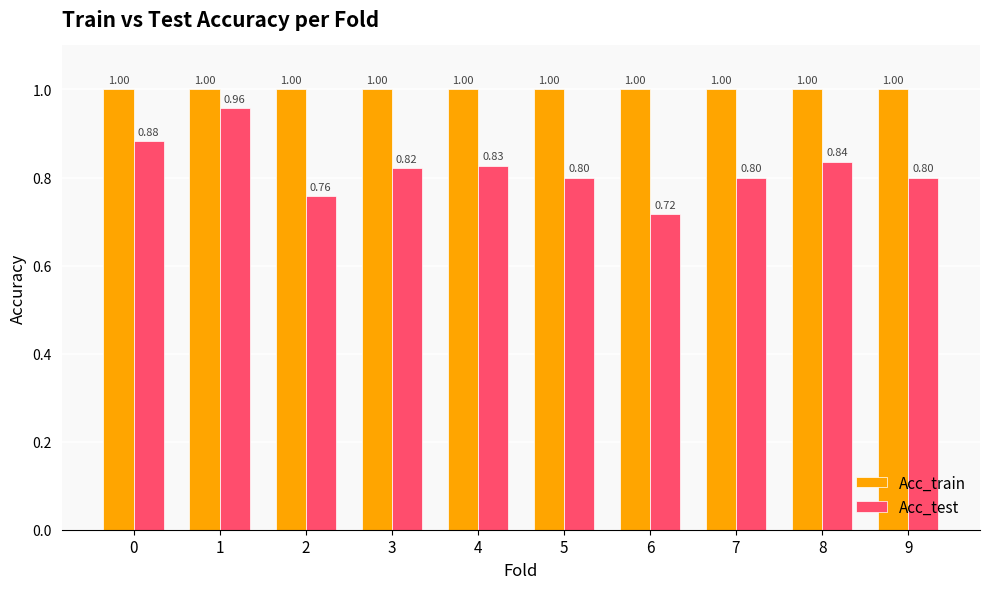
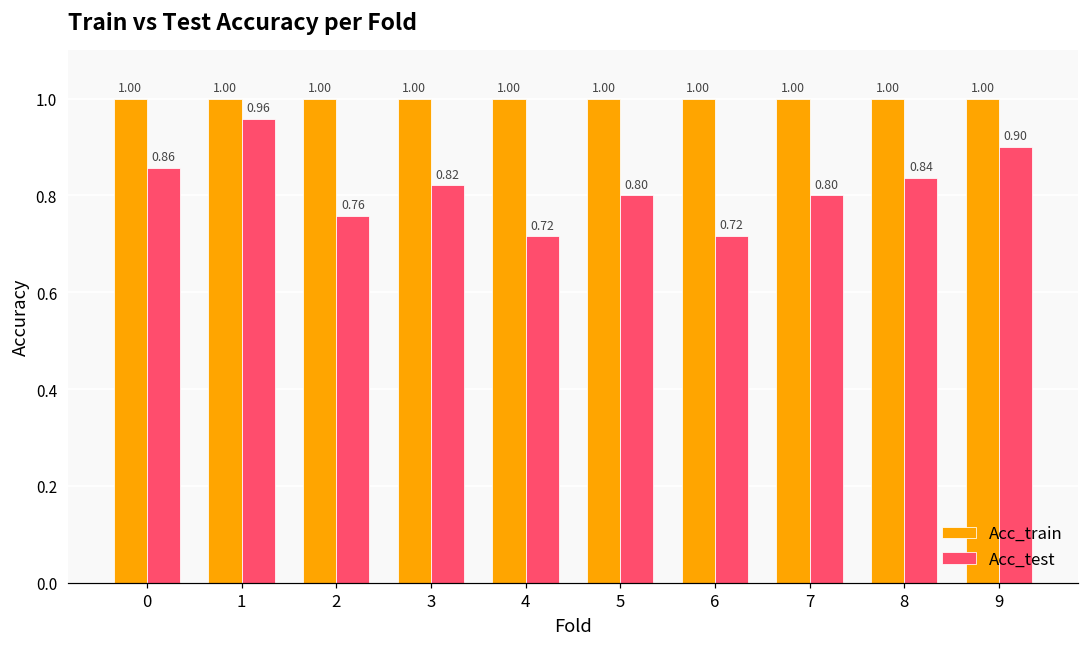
Acc_test, 0: 0.88 -> 0.86
Acc_test, 4: 0.83 -> 0.72
Acc_test, 9: 0.80 -> 0.90
